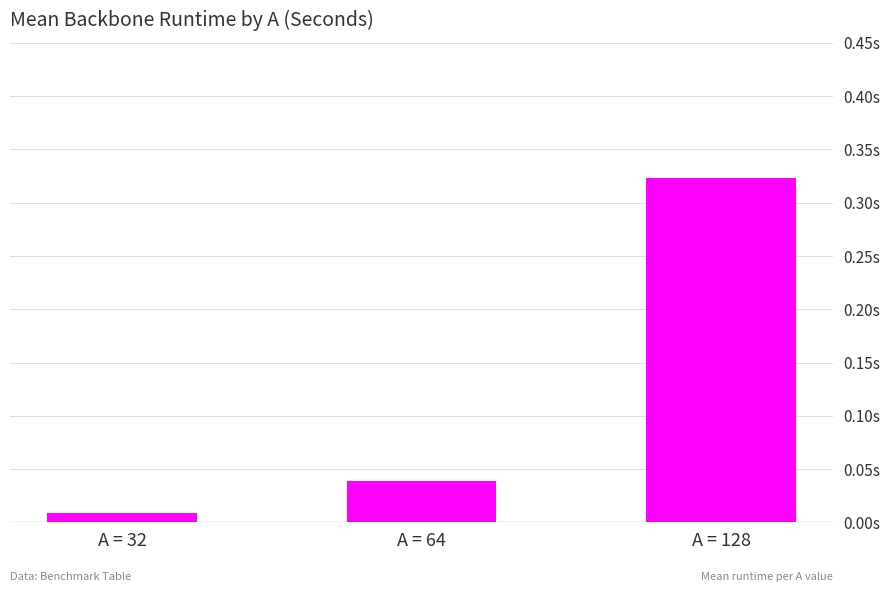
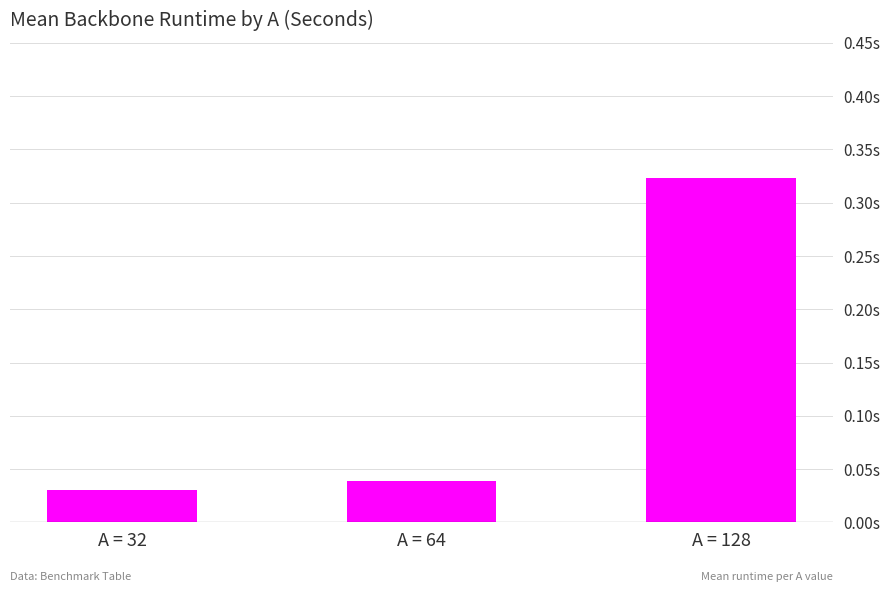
A = 32: 0.009s -> 0.030s
